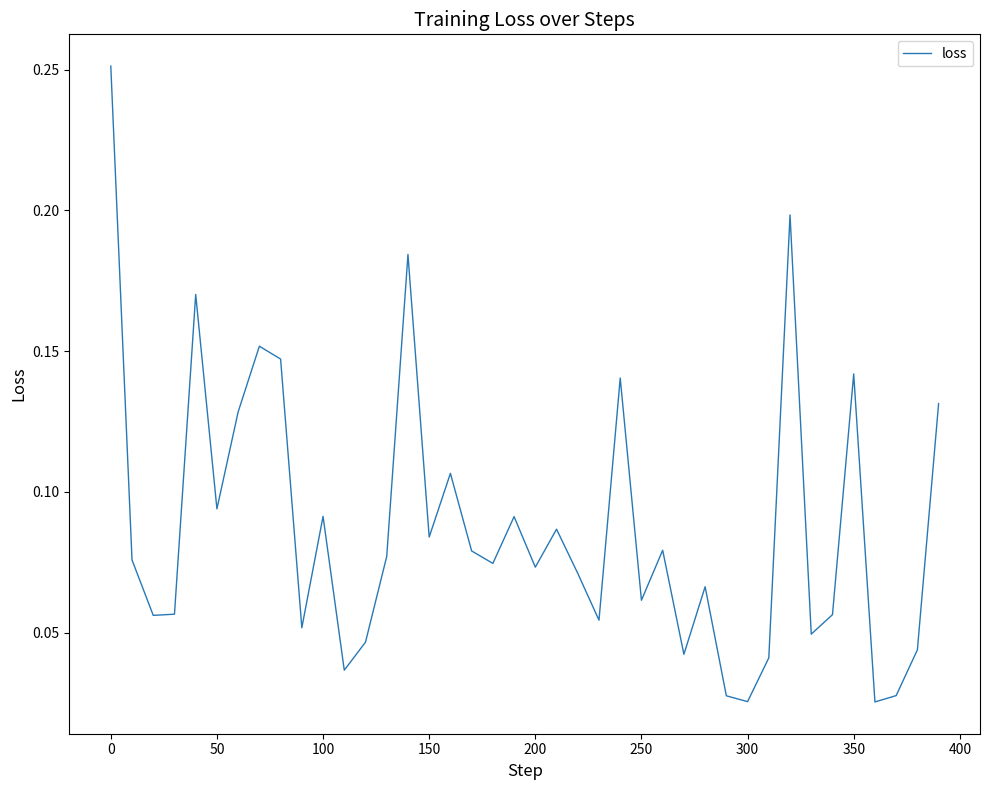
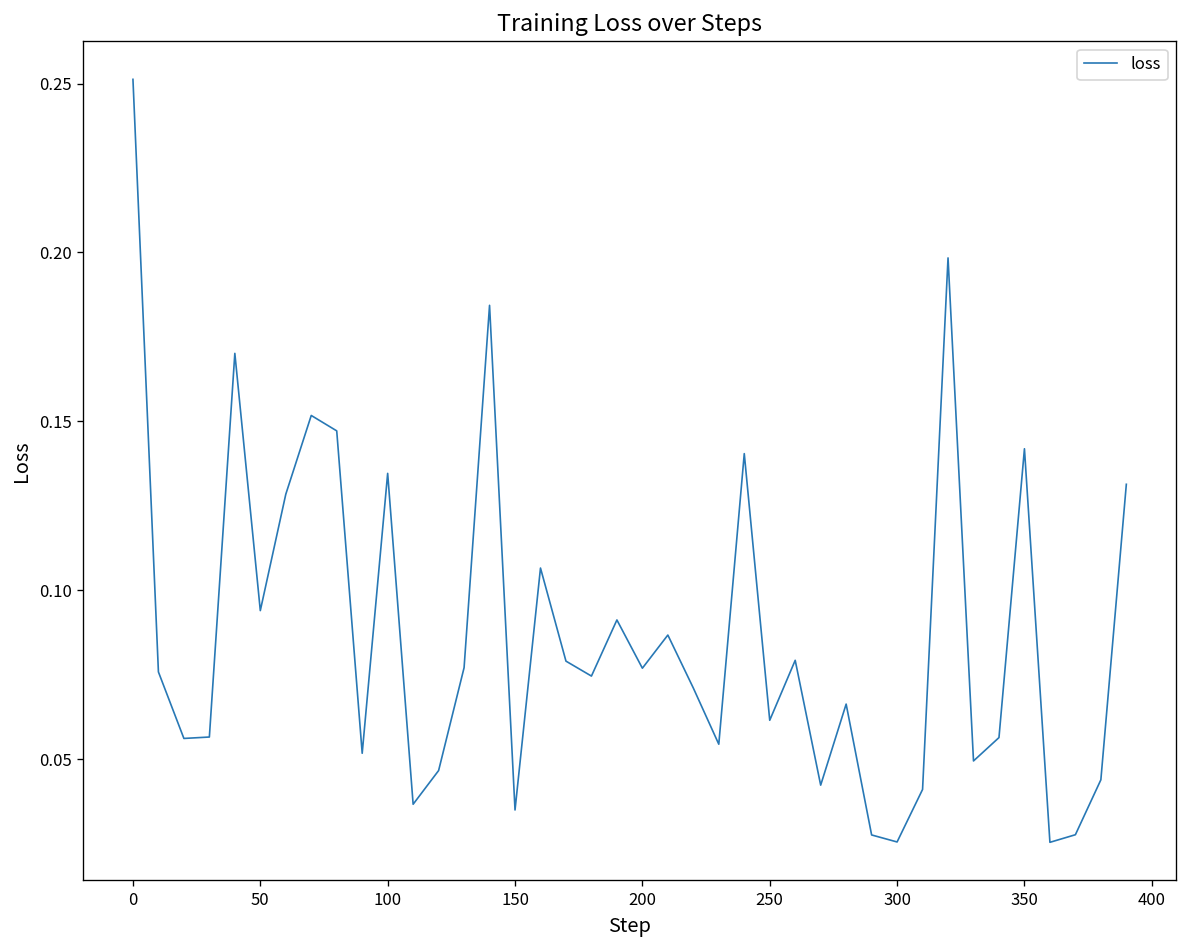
100: 0.091 -> 0.135
150: 0.084 -> 0.035
200: 0.073 -> 0.077
